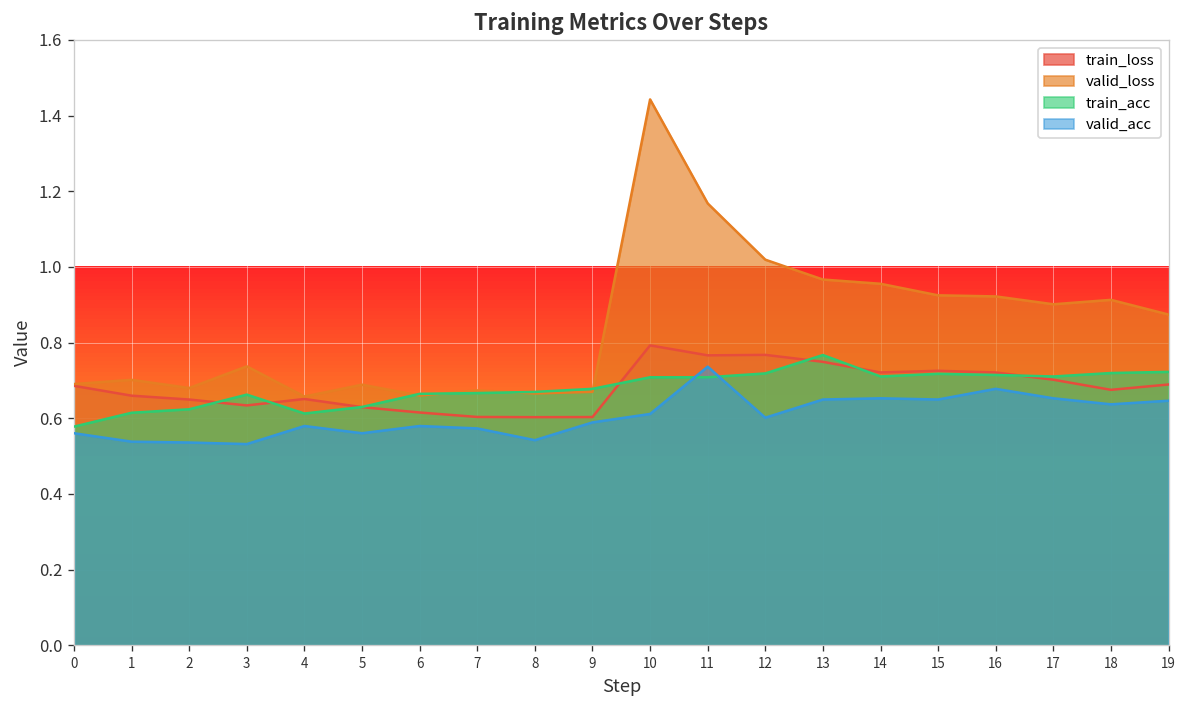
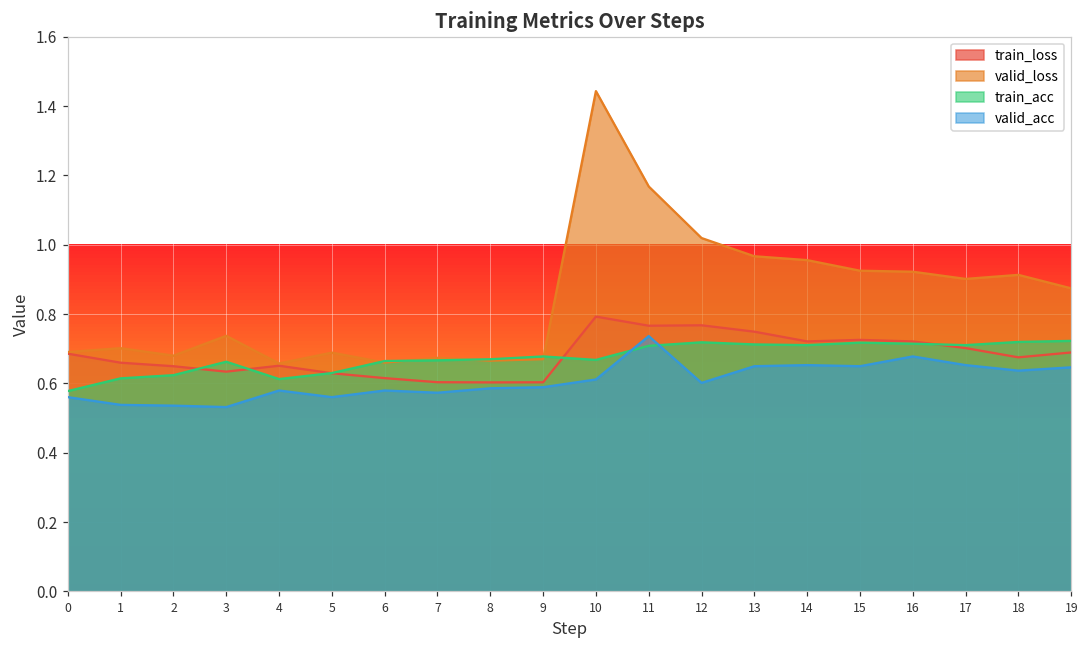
valid_acc, 8: 0.54 -> 0.59
train_acc, 10: 0.71 -> 0.67
train_acc, 13: 0.77 -> 0.71
